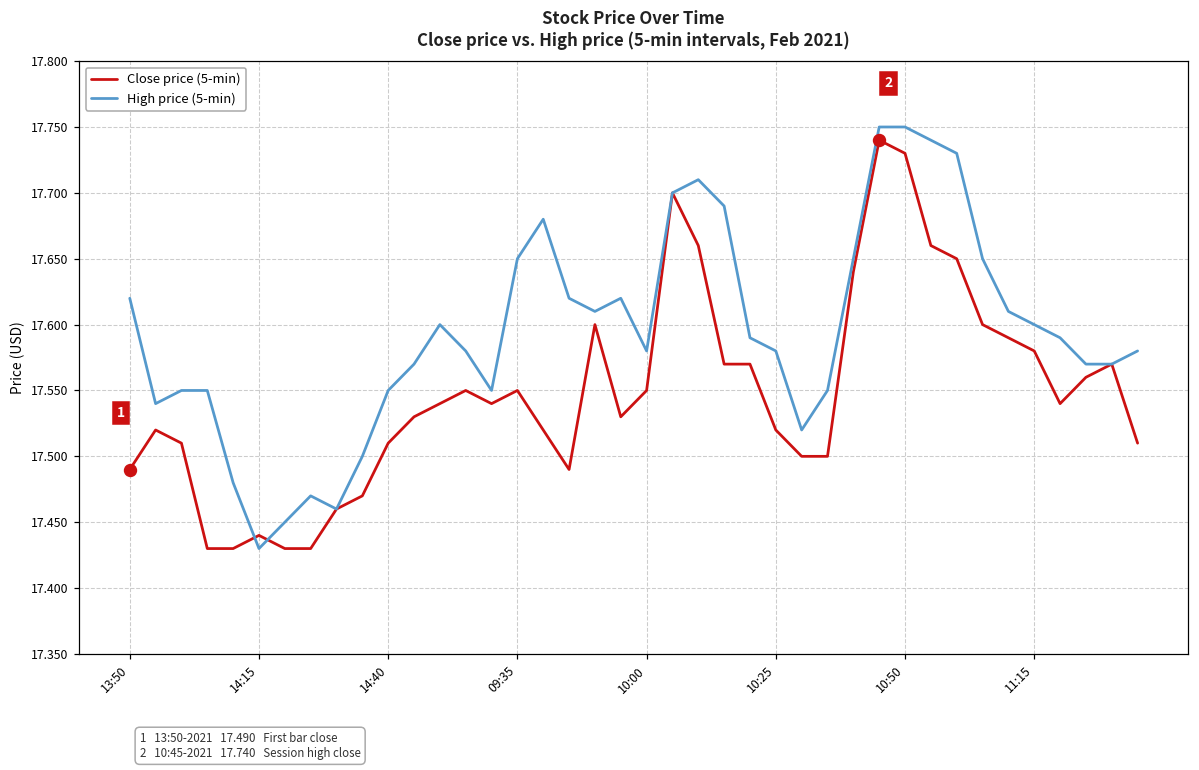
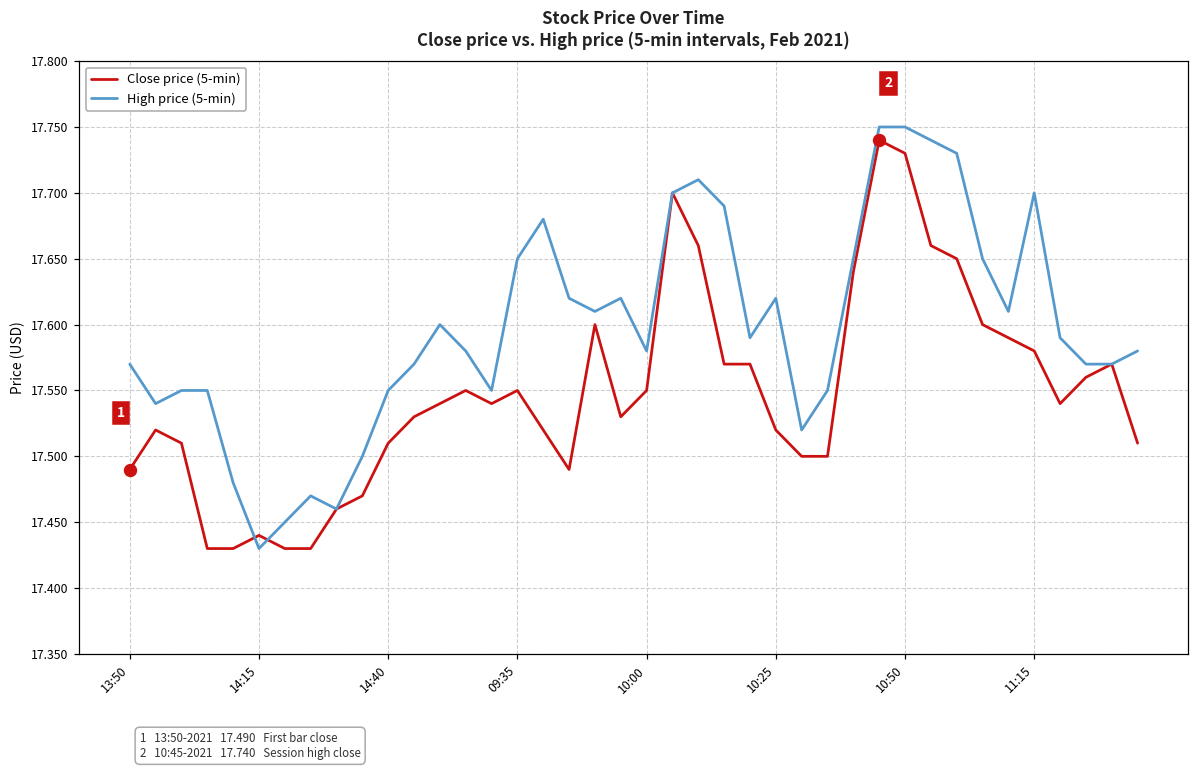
High price (5-min), 13:50: 17.62 -> 17.57
High price (5-min), 10:25: 17.58 -> 17.62
High price (5-min), 11:15: 17.6 -> 17.7
